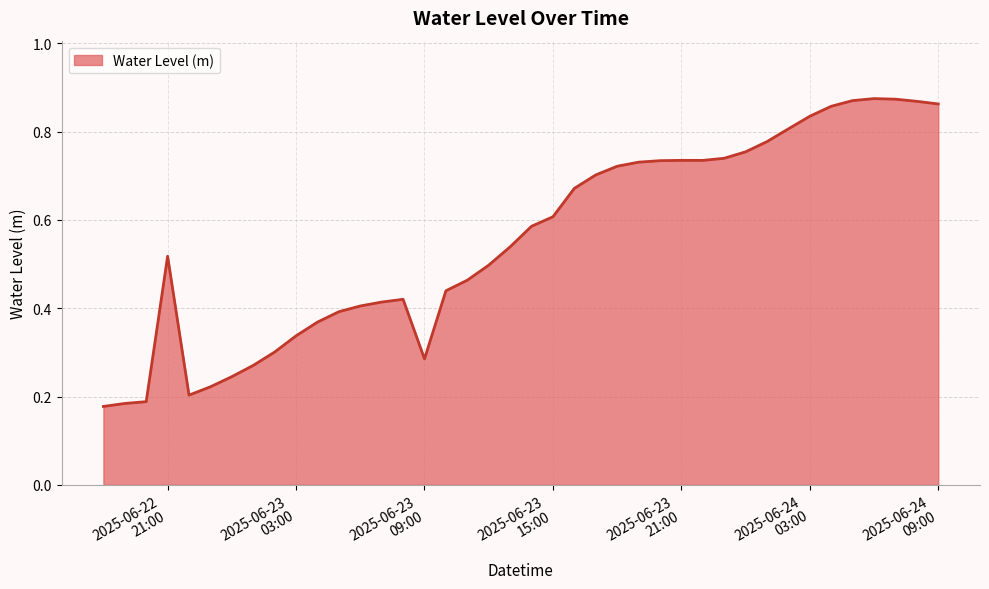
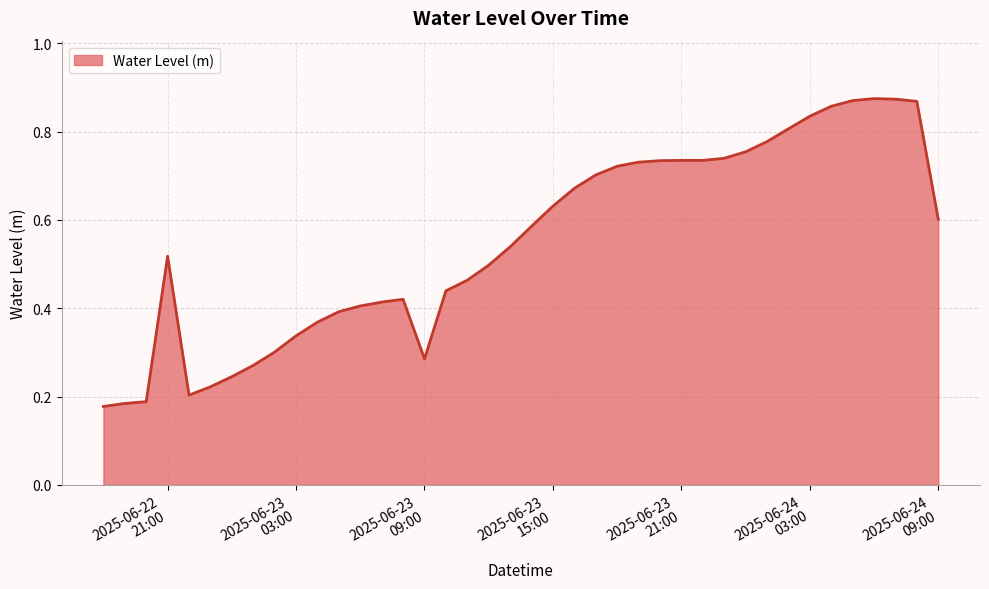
2025-06-23 15:00: 0.61 -> 0.63
2025-06-24 09:00: 0.86 -> 0.60
